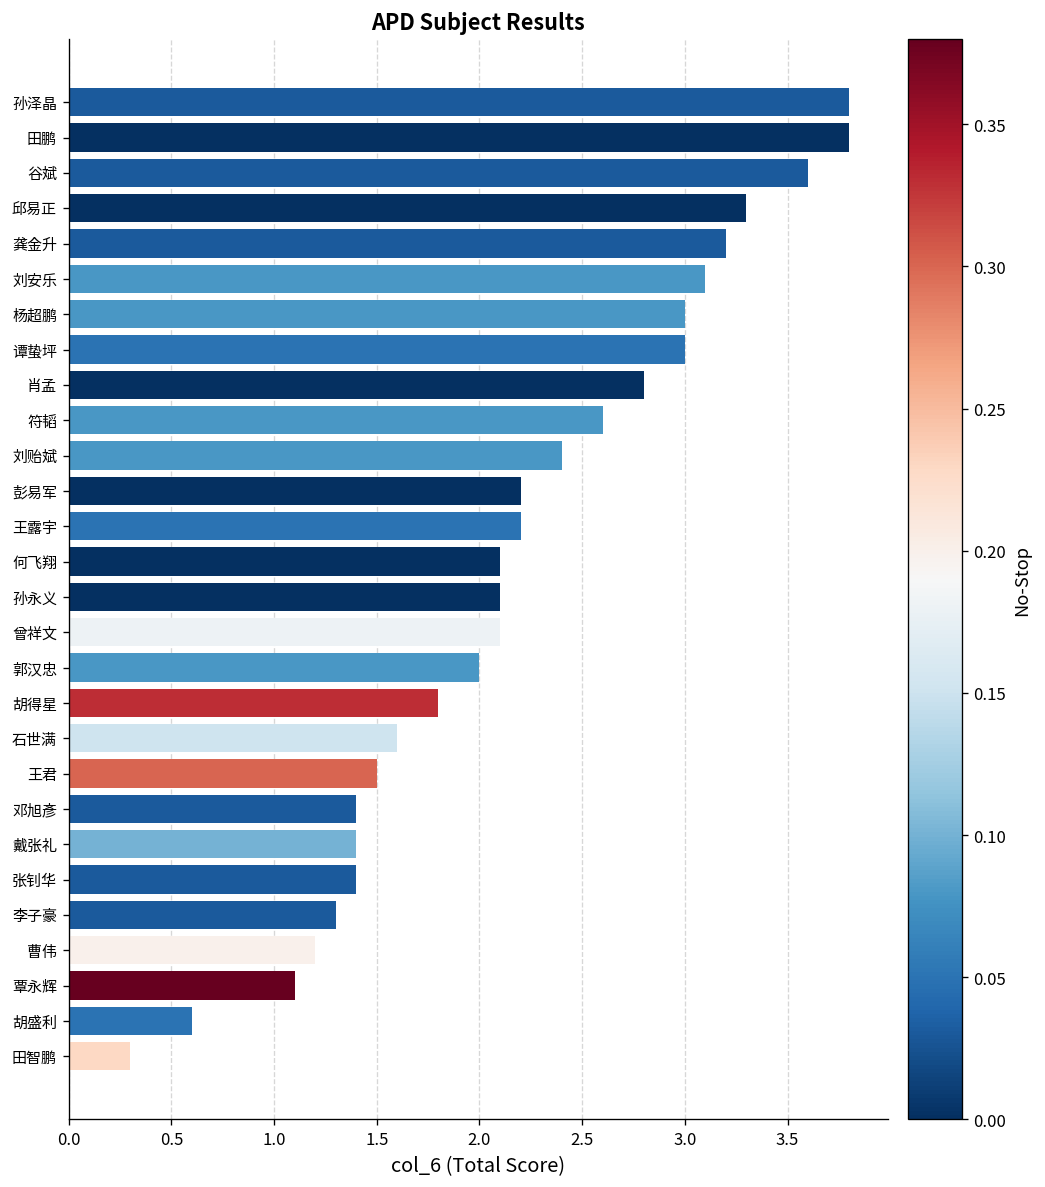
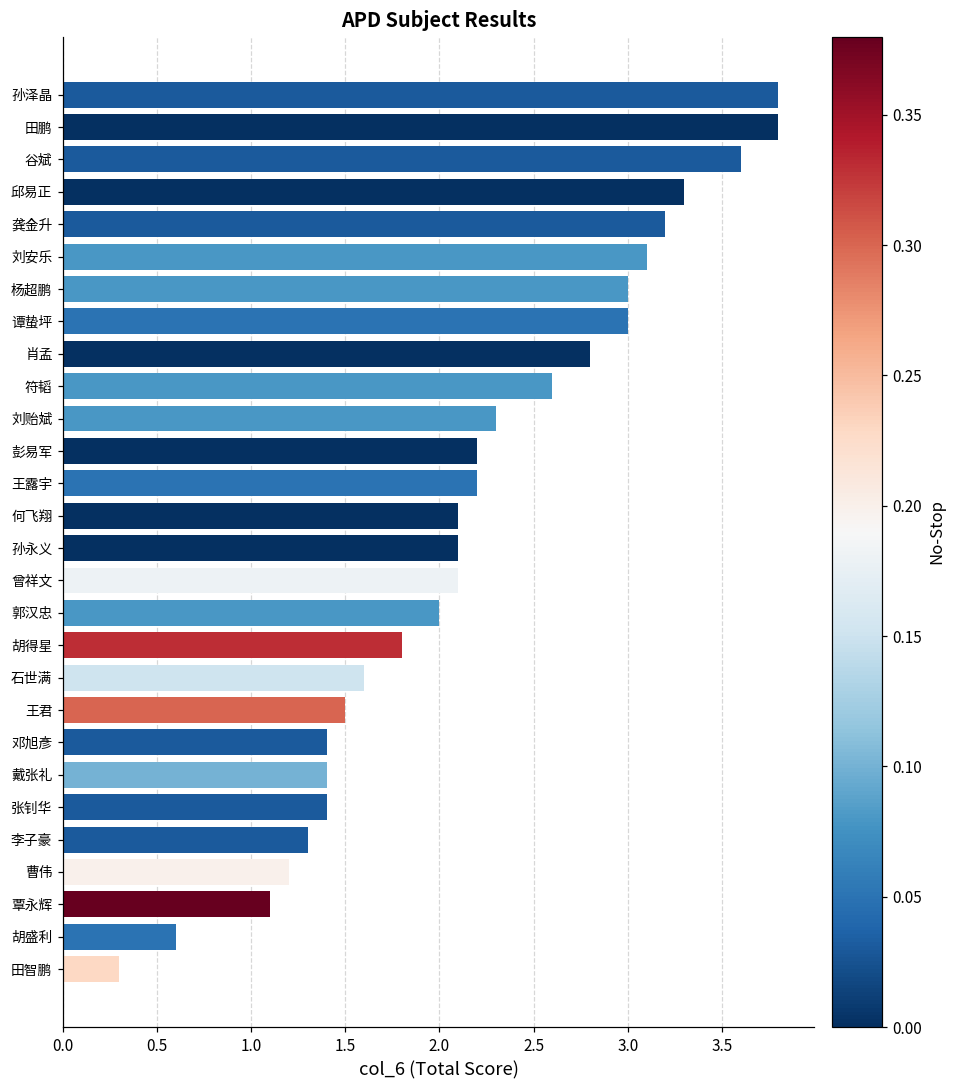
刘贻斌: 2.4 -> 2.3
